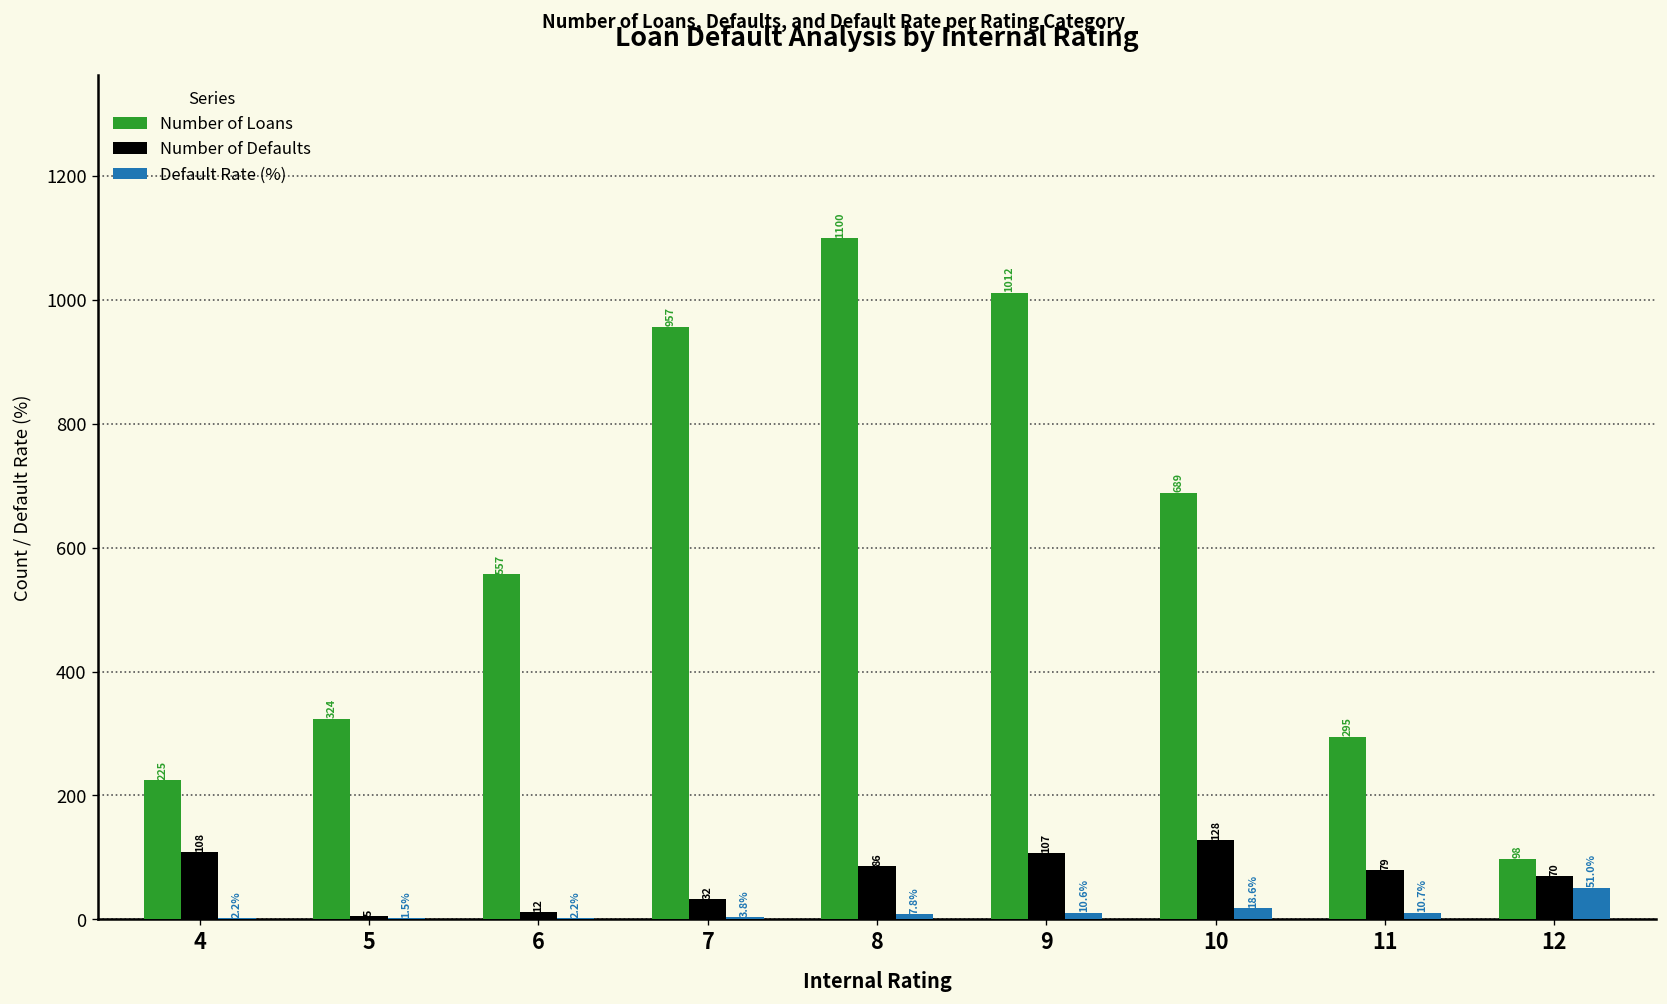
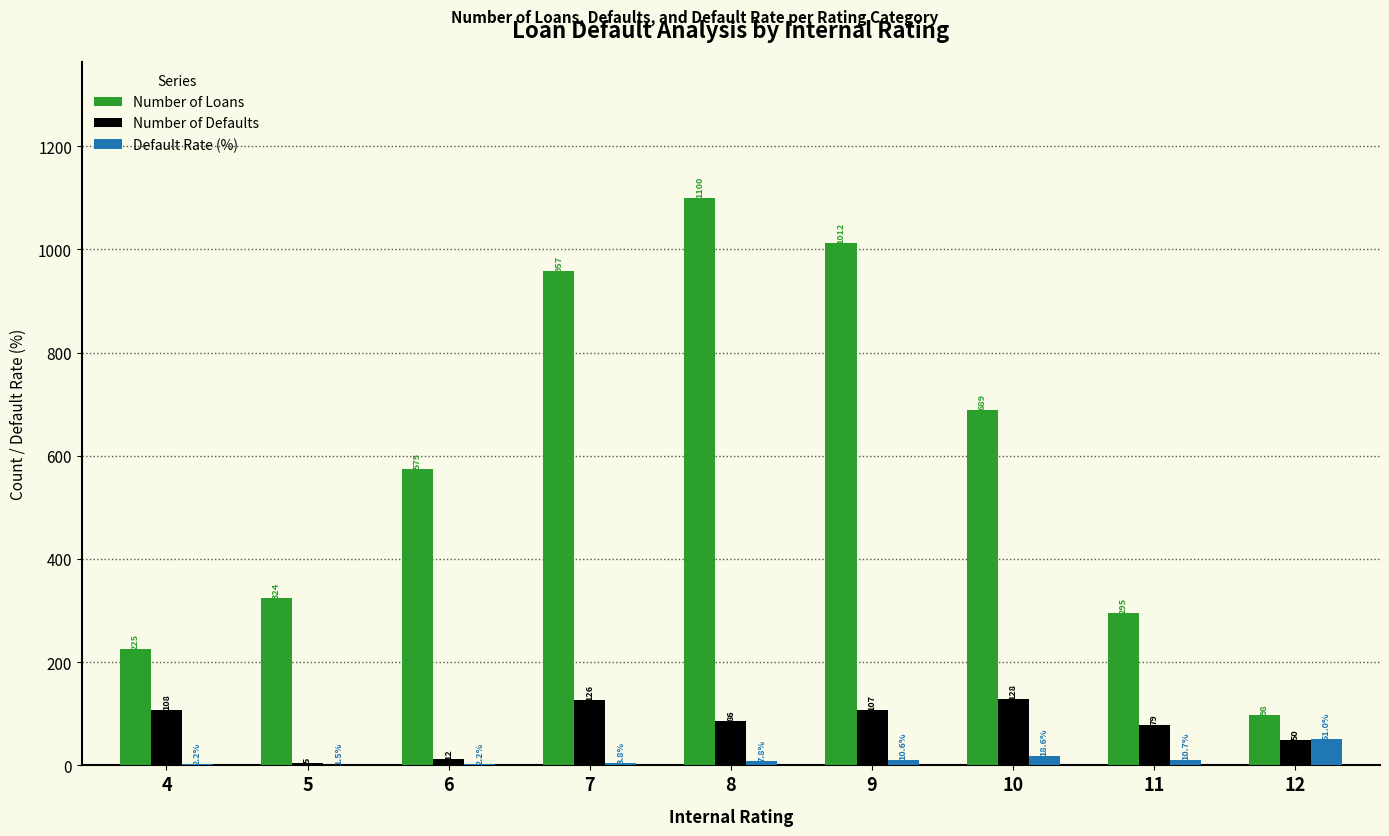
Number of Loans, 6: 557 -> 575
Number of Defaults, 7: 32 -> 126
Number of Defaults, 12: 70 -> 50
